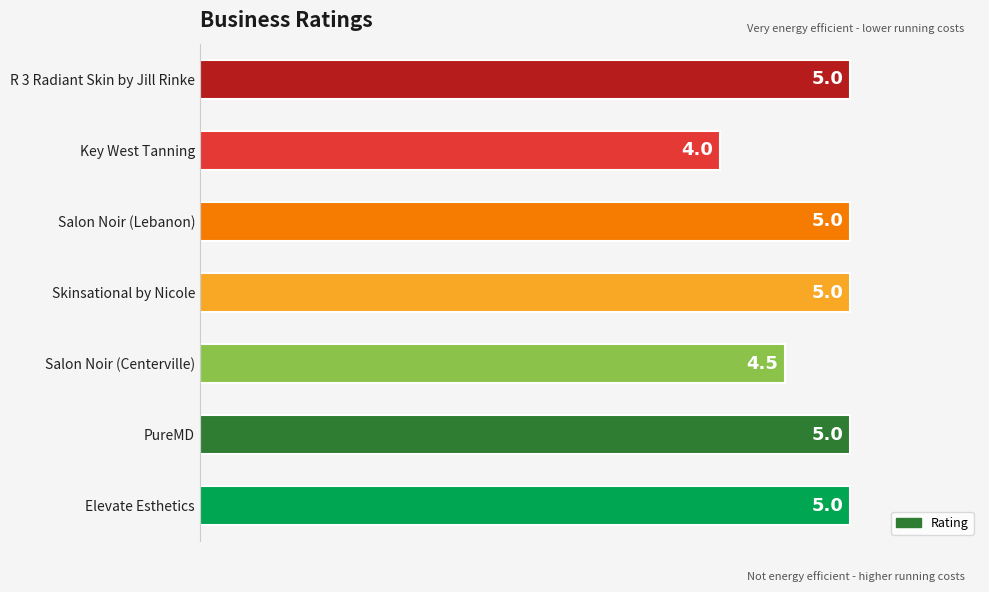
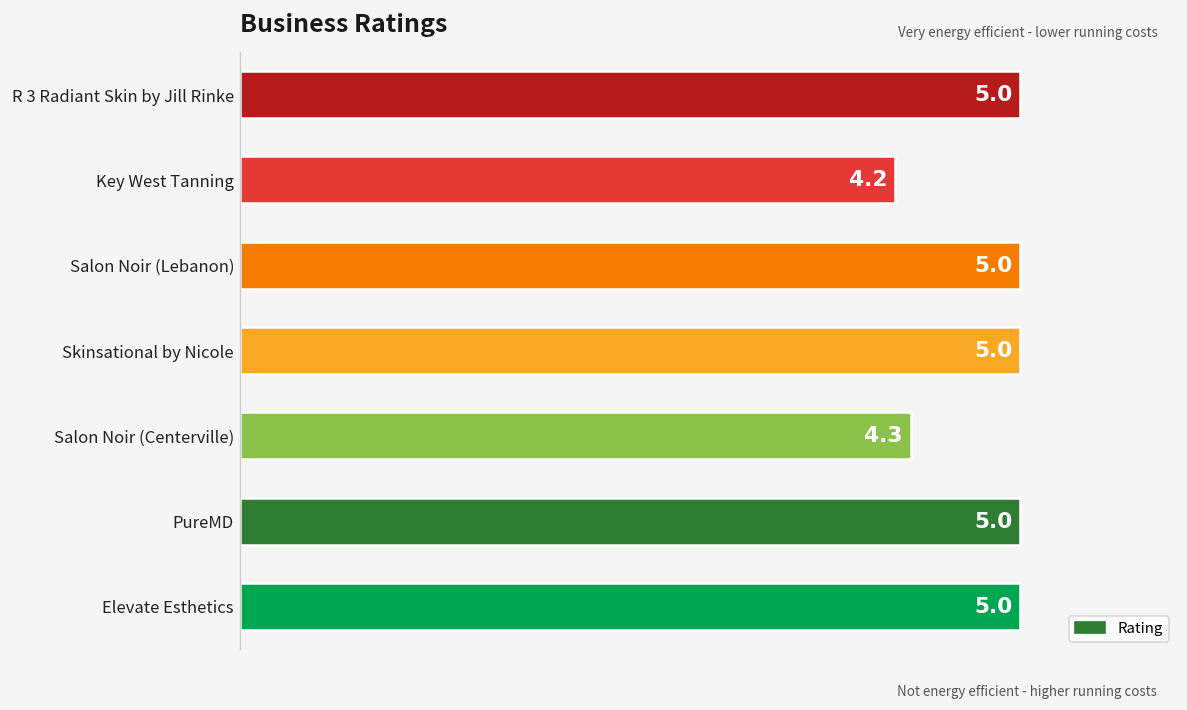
Key West Tanning: 4.0 -> 4.2
Salon Noir (Centerville): 4.5 -> 4.3
